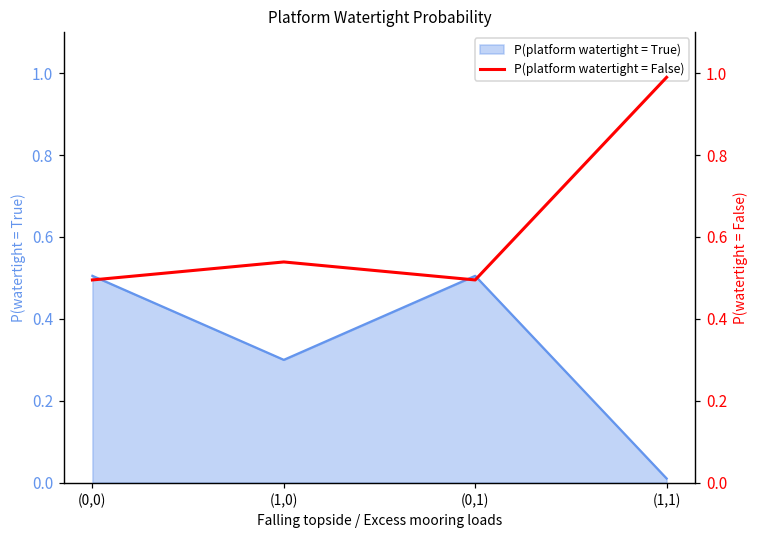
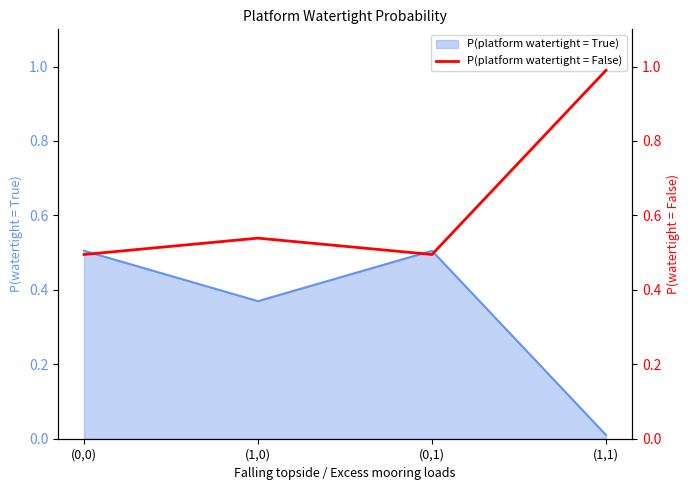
P(platform watertight = True), (1,0): 0.30 -> 0.37
